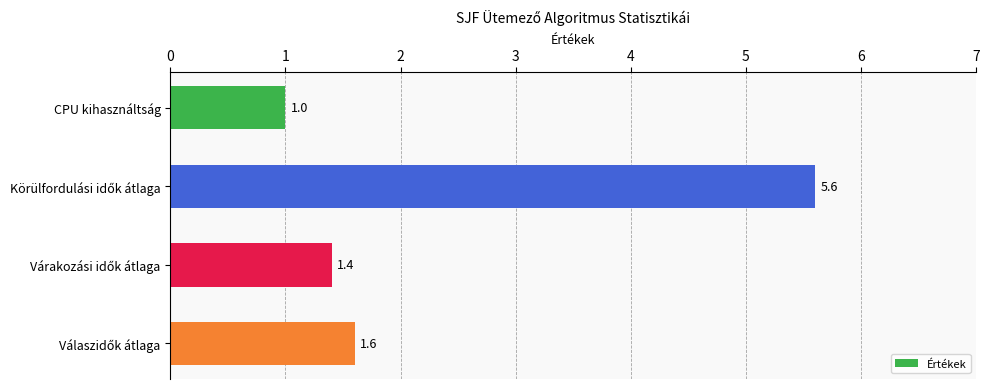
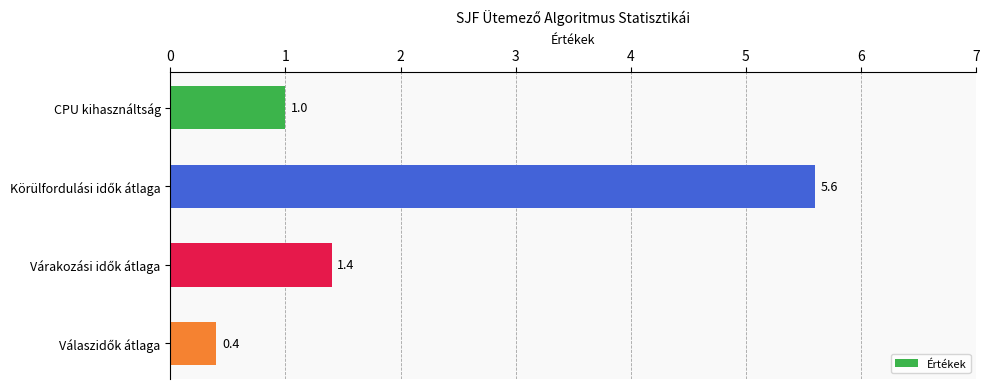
Válaszidők átlaga: 1.6 -> 0.4
